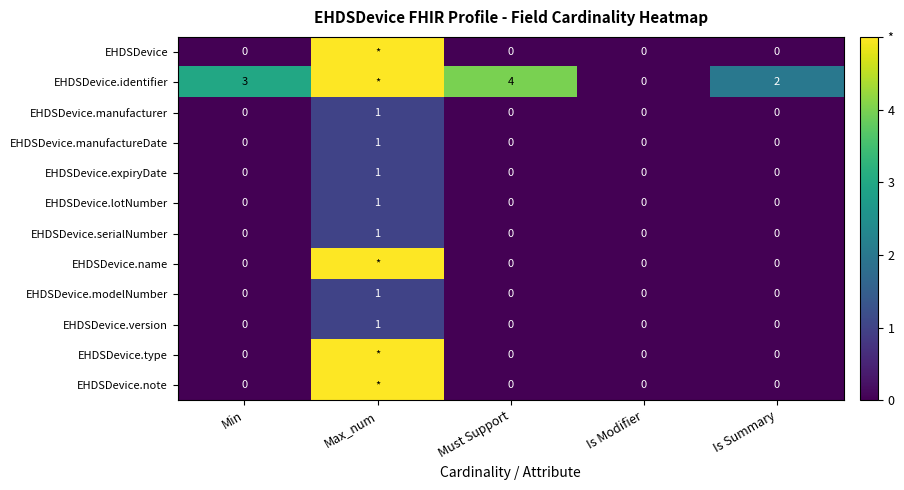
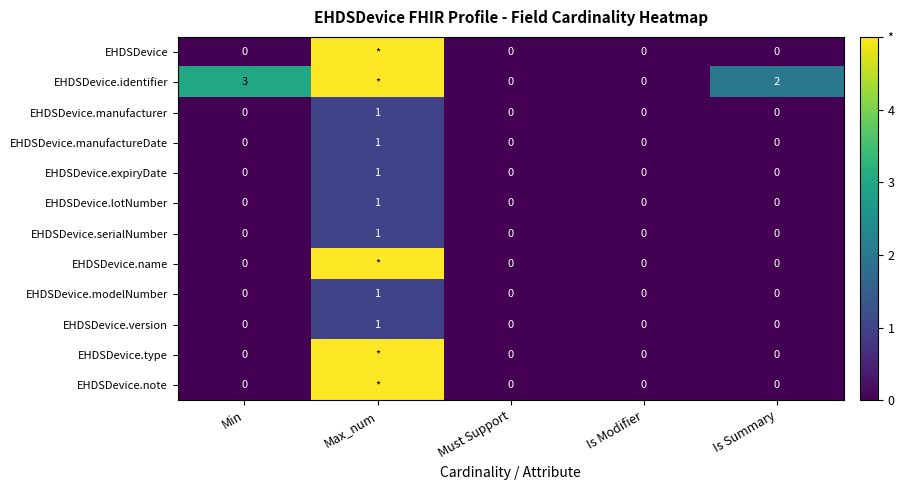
EHDSDevice.identifier, Must Support: 4 -> 0
